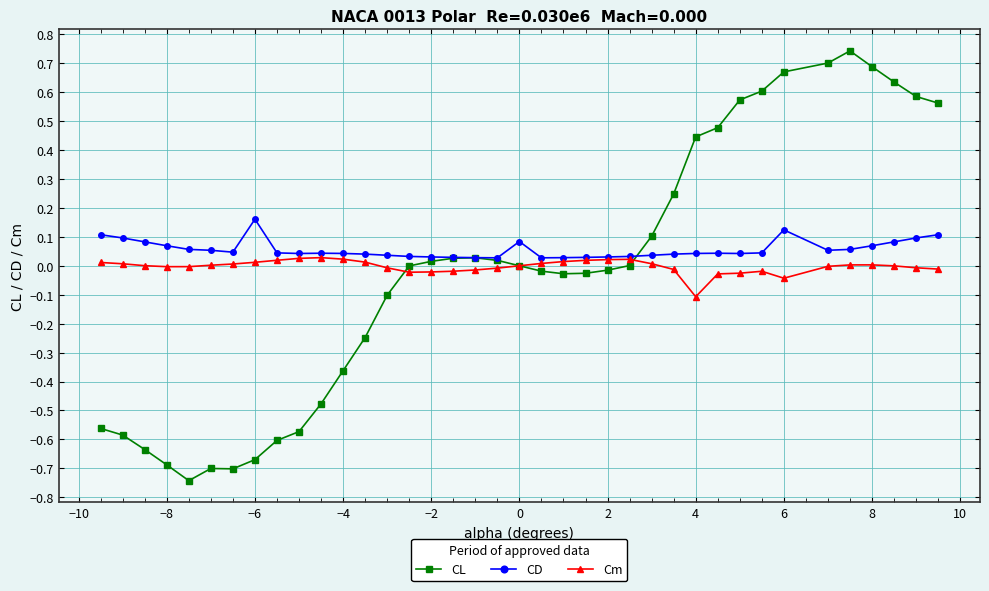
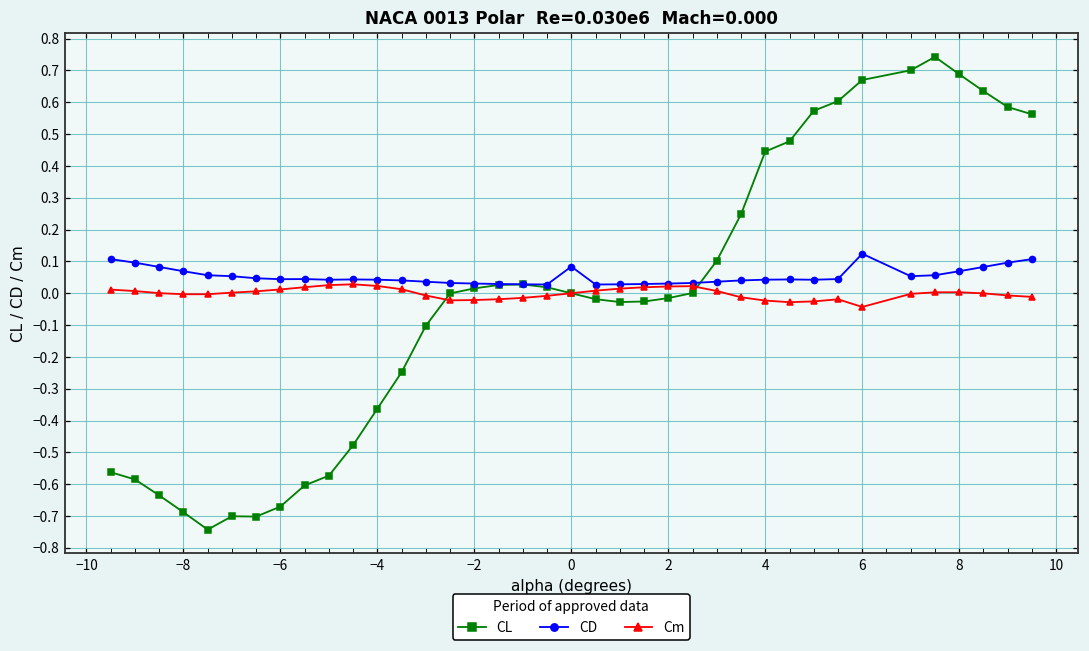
CD, −6: 0.16 -> 0.04
Cm, 4: -0.11 -> -0.02
